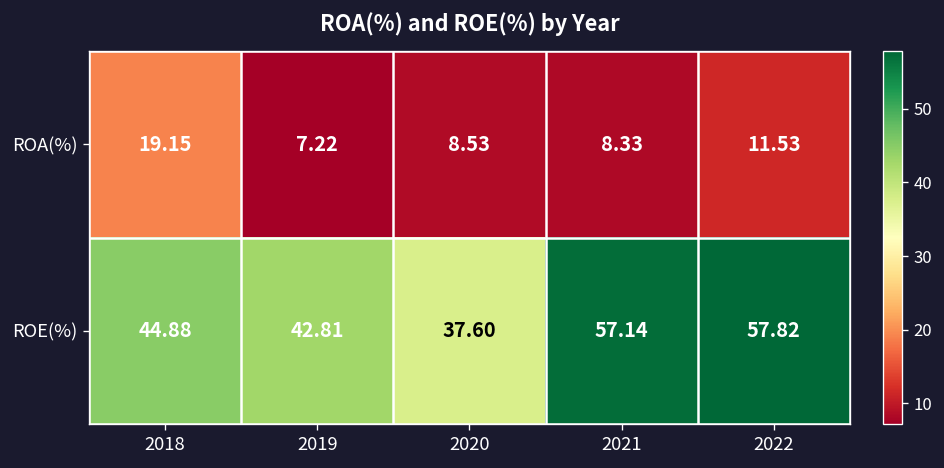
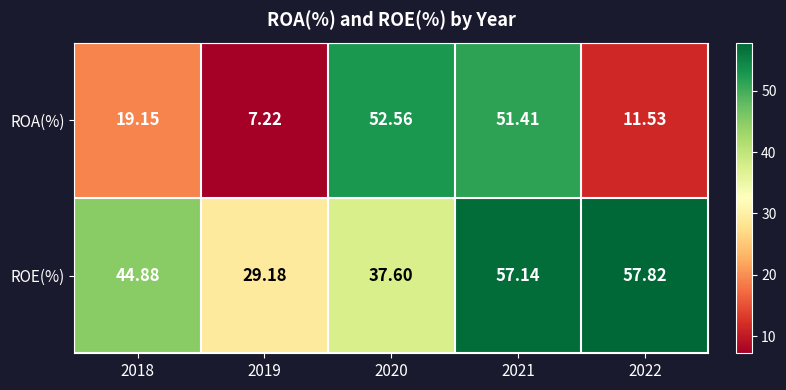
ROA(%), 2020: 8.53 -> 52.56
ROA(%), 2021: 8.33 -> 51.41
ROE(%), 2019: 42.81 -> 29.18
